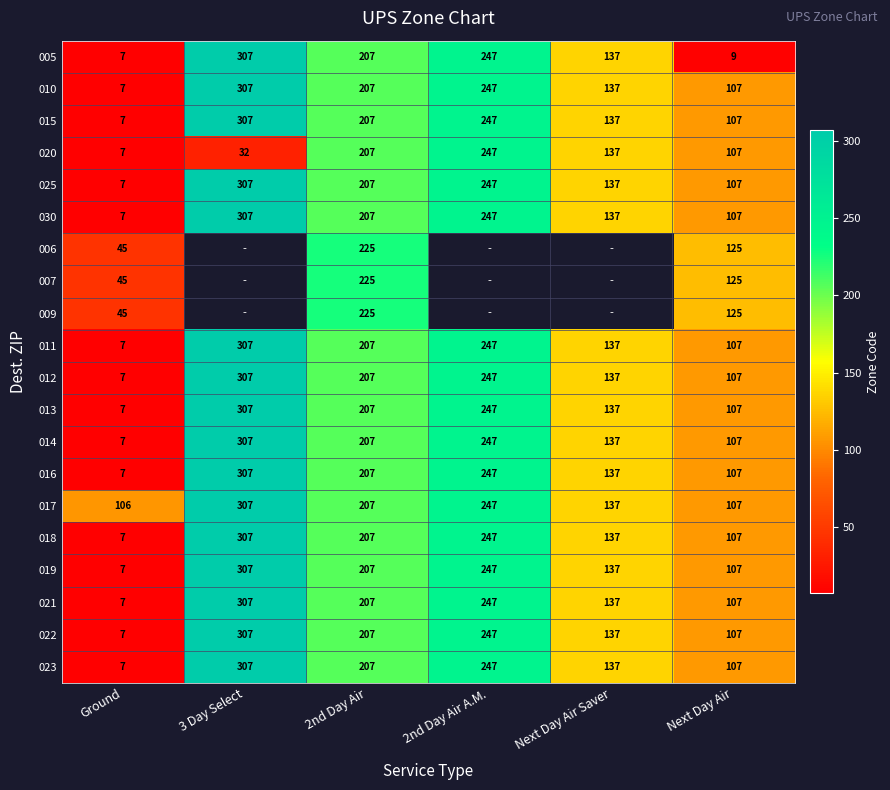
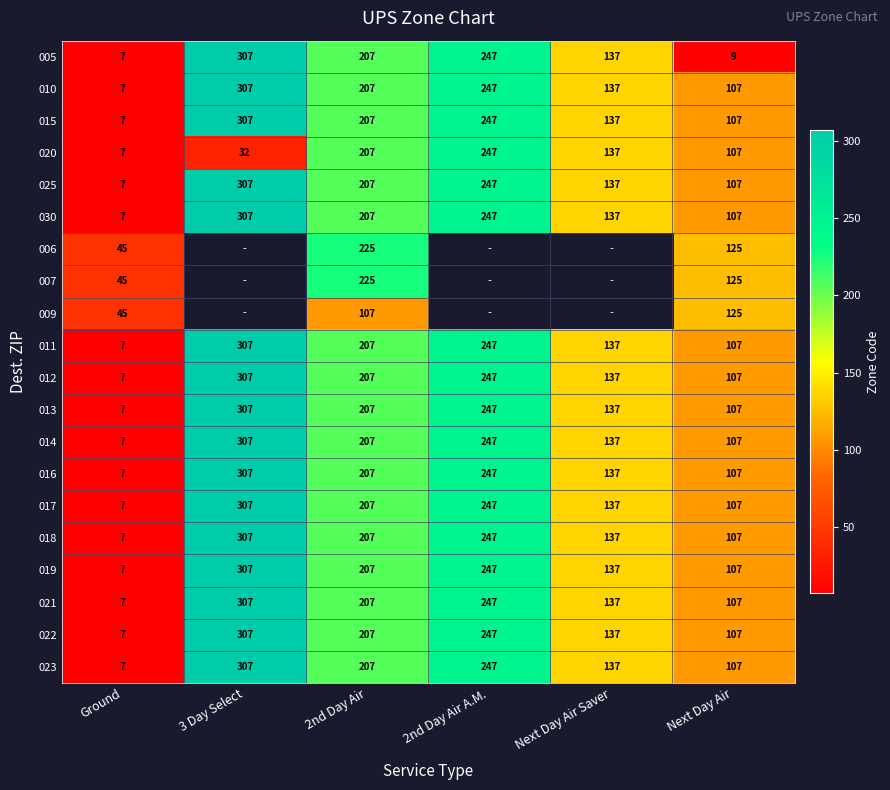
009, 2nd Day Air: 225 -> 107
017, Ground: 106 -> 7
